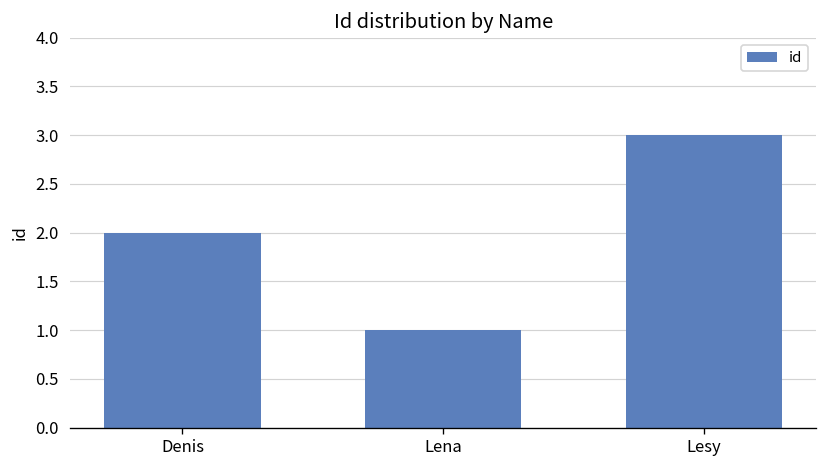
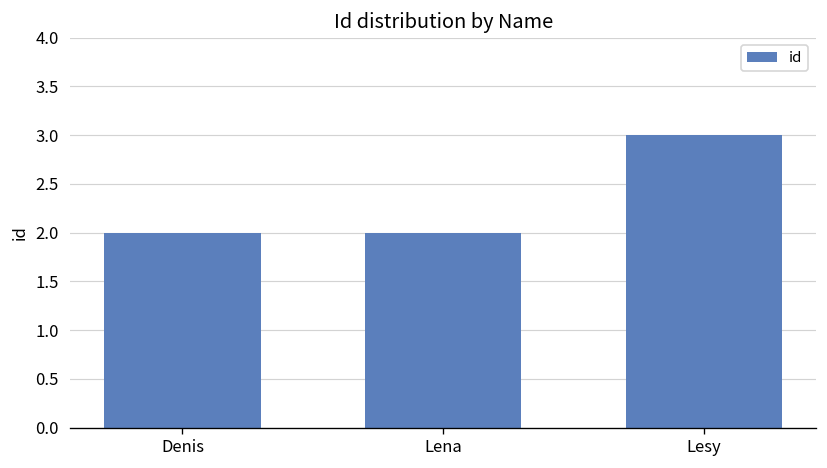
Lena: 1 -> 2
